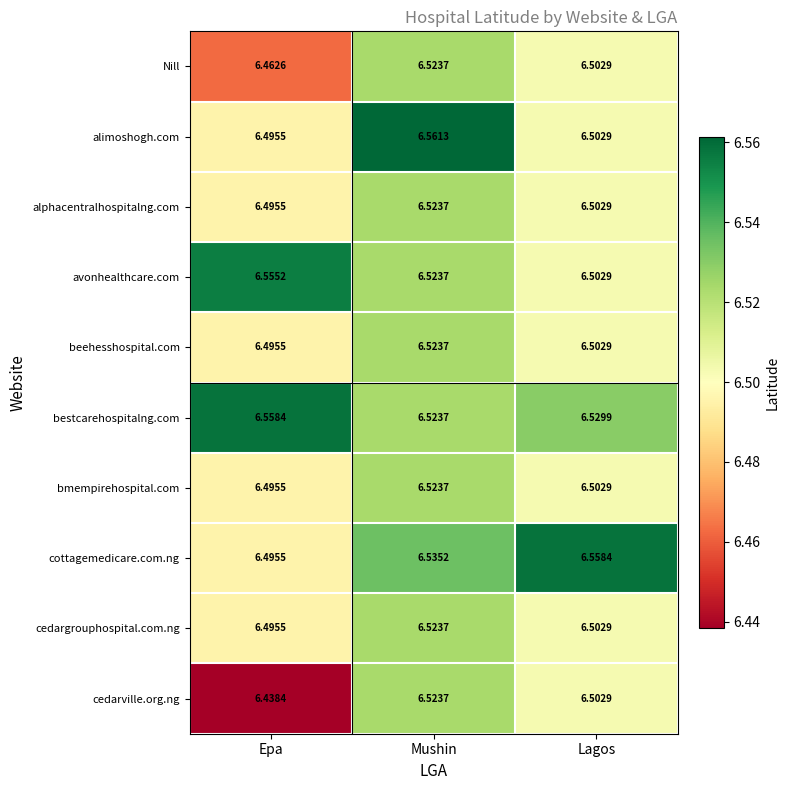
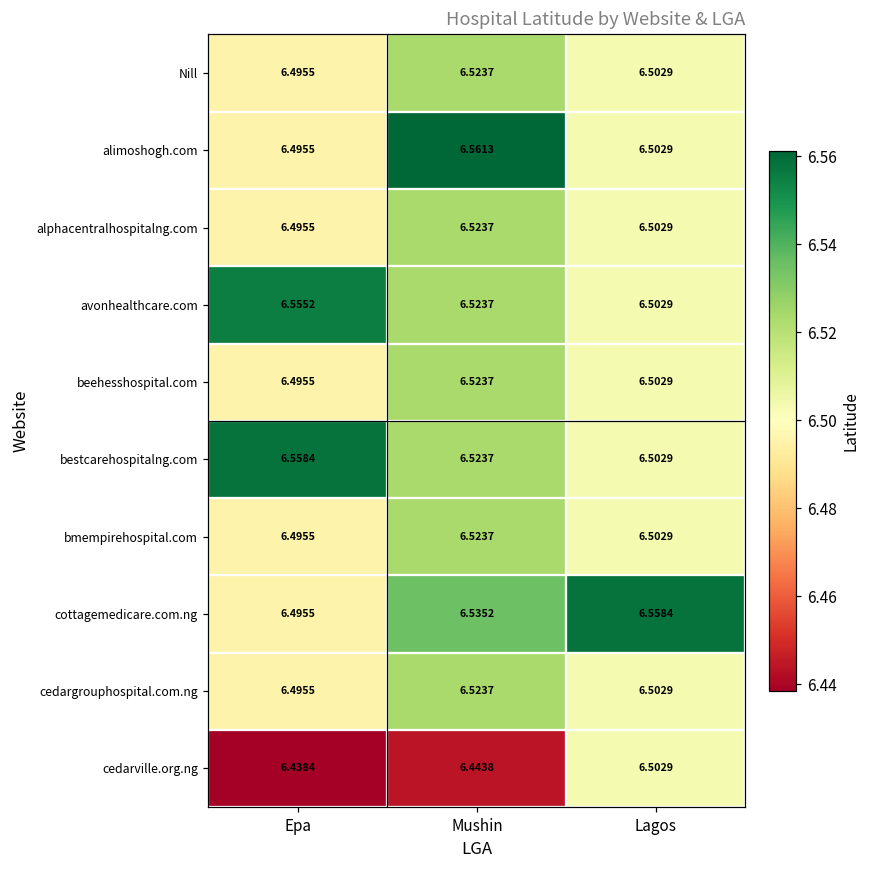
Nill, Epa: 6.4626 -> 6.4955
bestcarehospitalng.com, Lagos: 6.5299 -> 6.5029
cedarville.org.ng, Mushin: 6.5237 -> 6.4438
